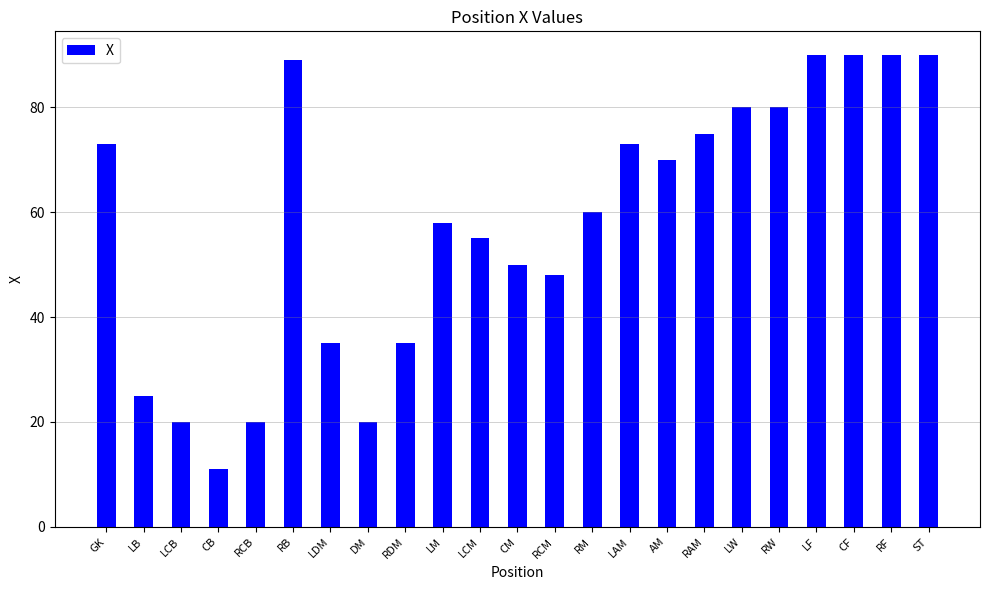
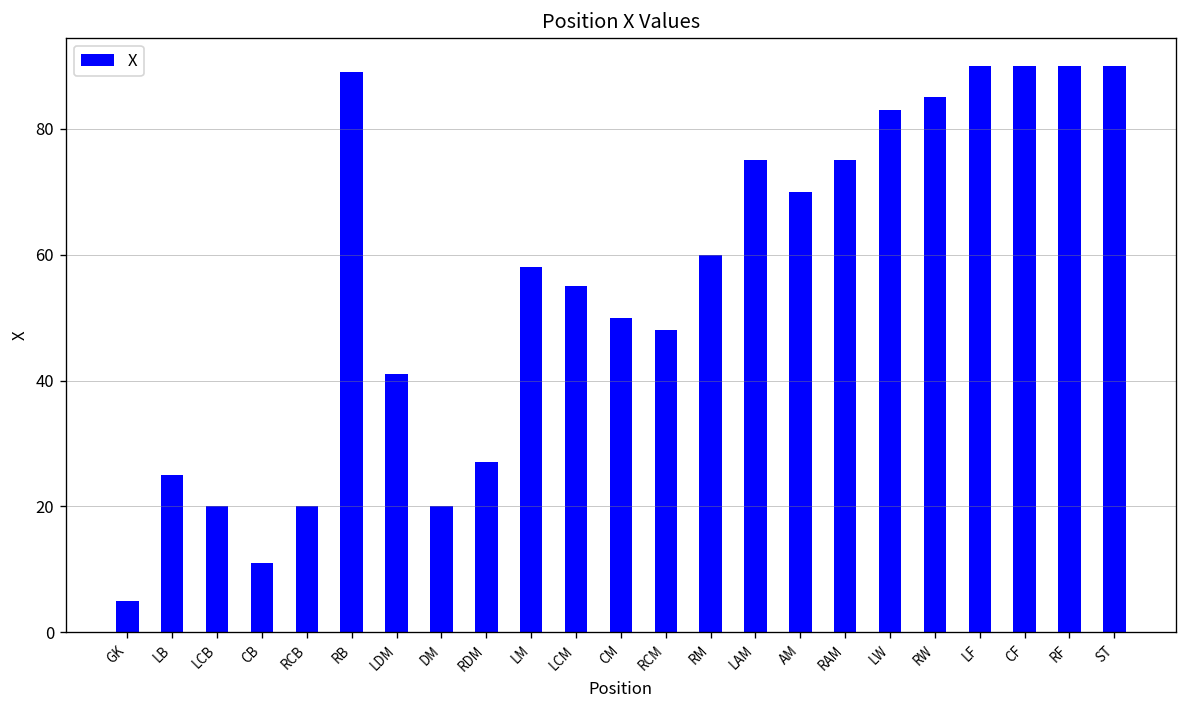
GK: 73 -> 5
LDM: 35 -> 41
RDM: 35 -> 27
LAM: 73 -> 75
LW: 80 -> 83
RW: 80 -> 85
